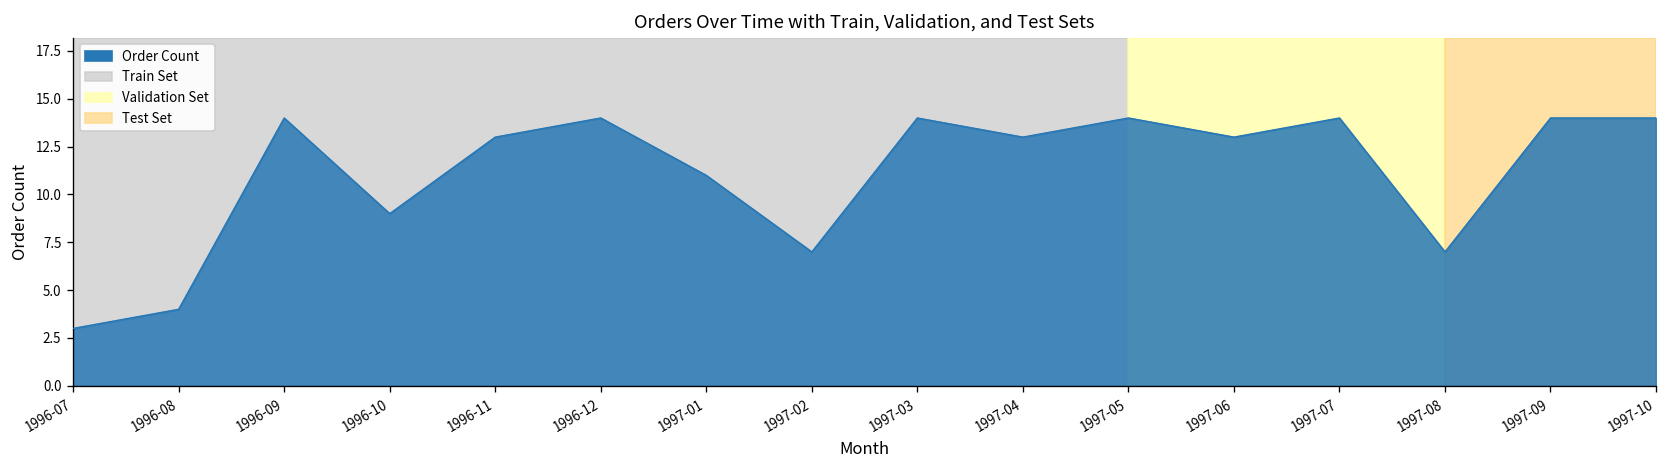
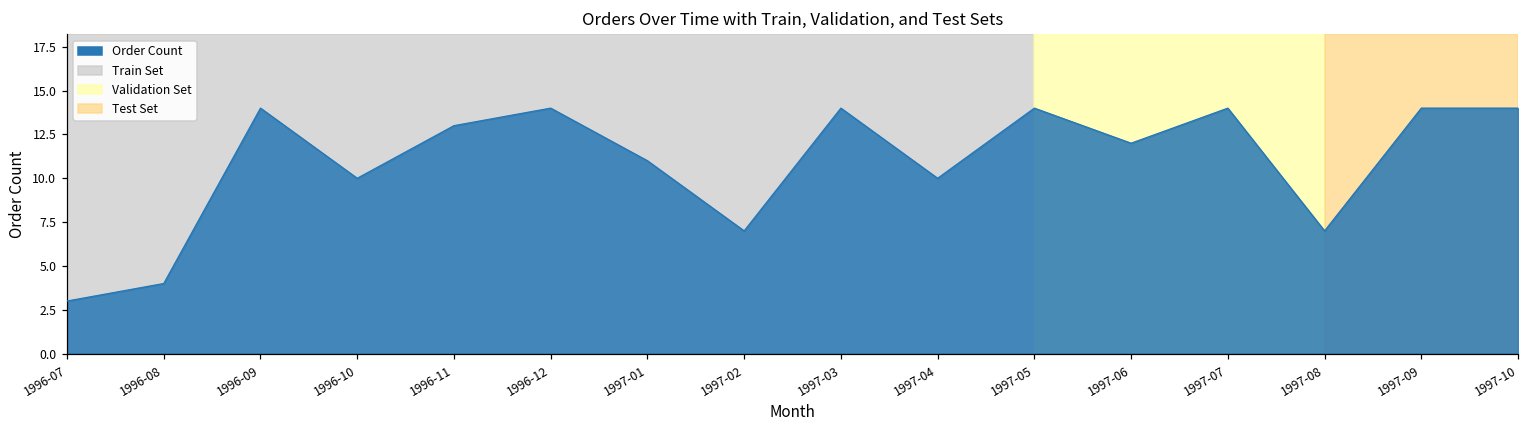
1996-10: 9 -> 10
1997-04: 13 -> 10
1997-06: 13 -> 12
